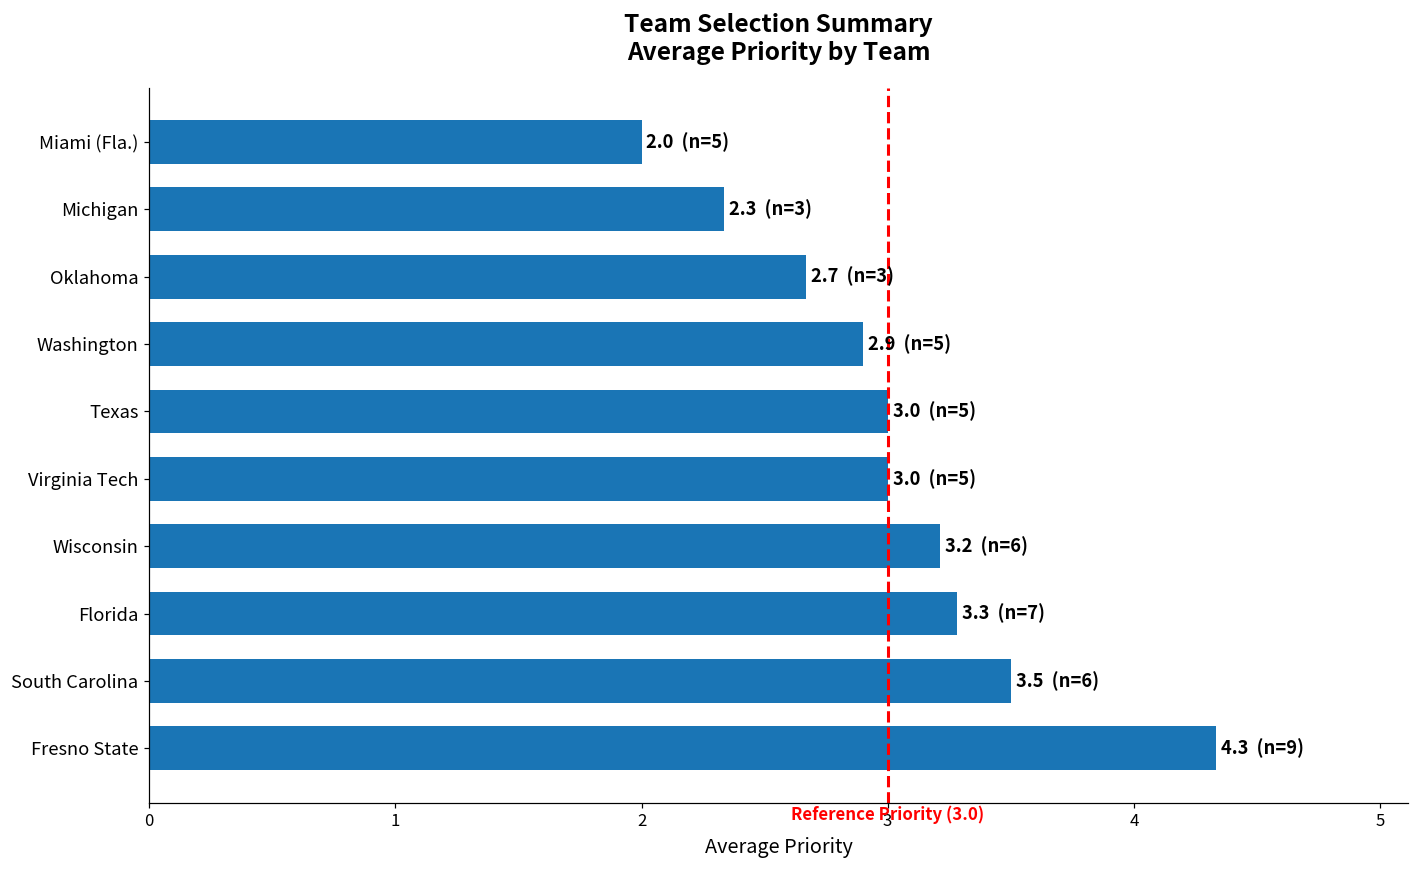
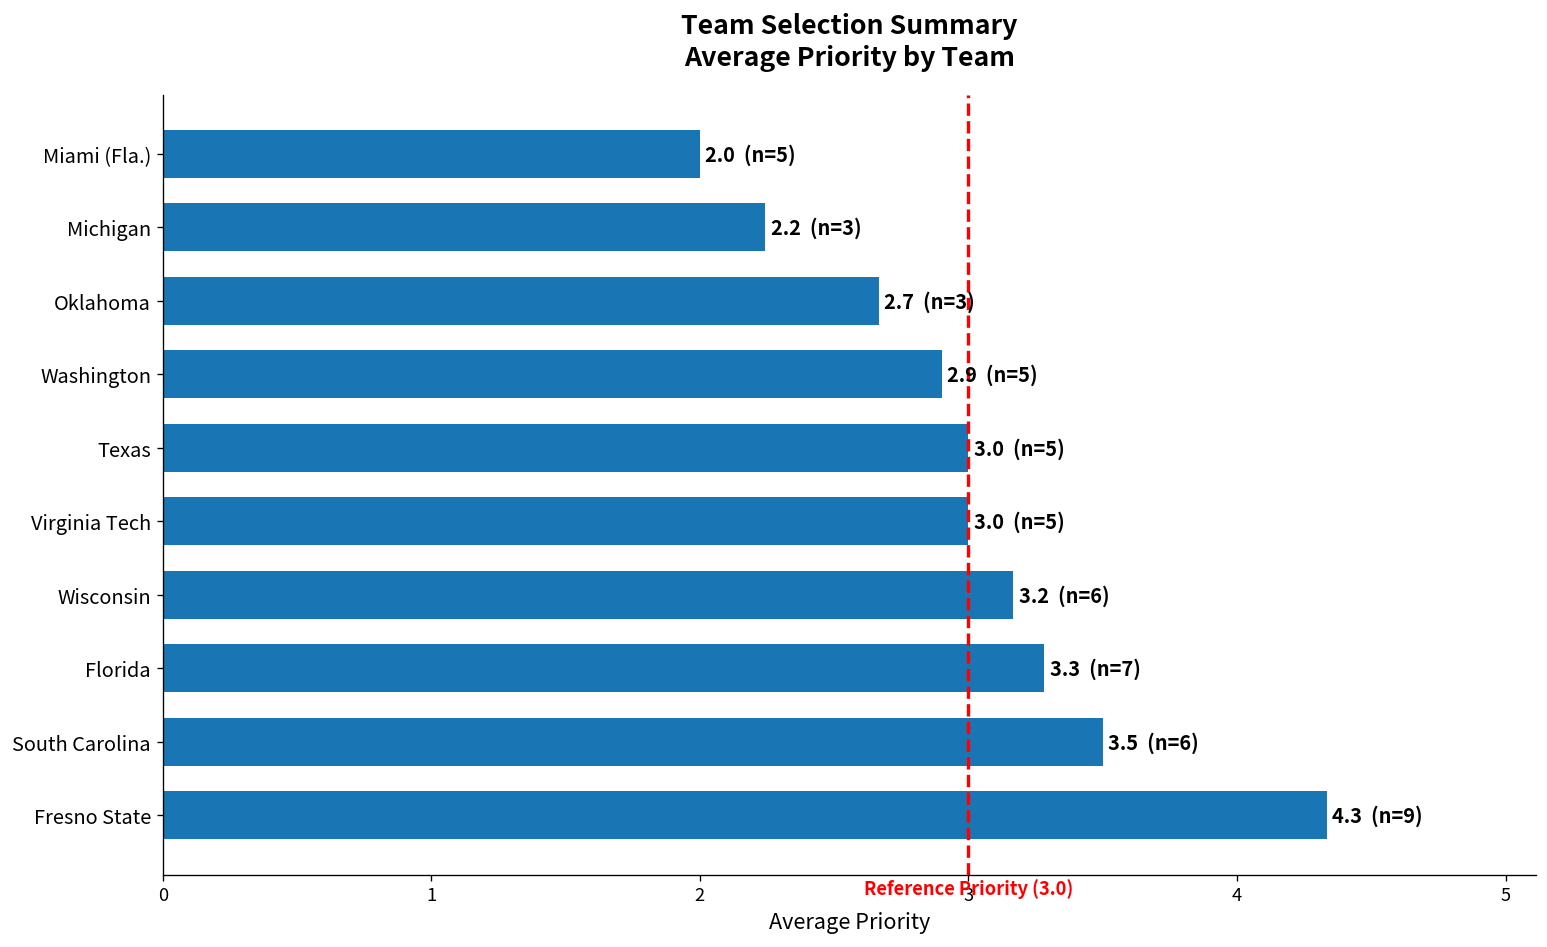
Michigan: 2.3 -> 2.2
Wisconsin: 3.21 -> 3.17
